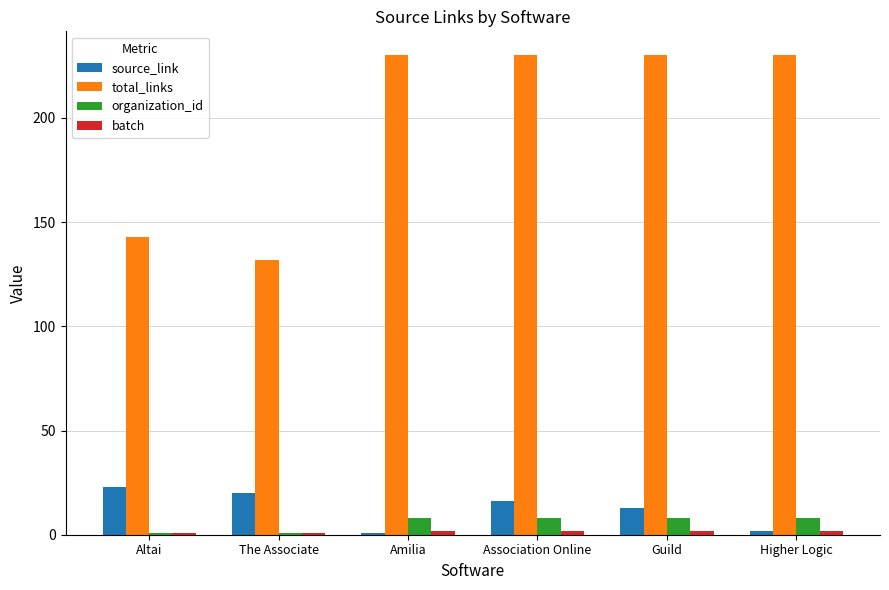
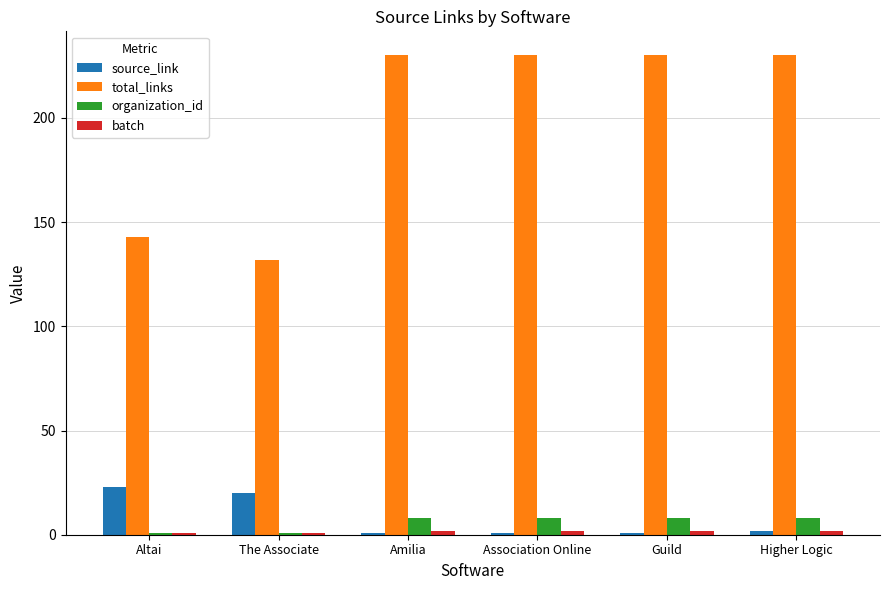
source_link, Association Online: 16 -> 1
source_link, Guild: 13 -> 1
